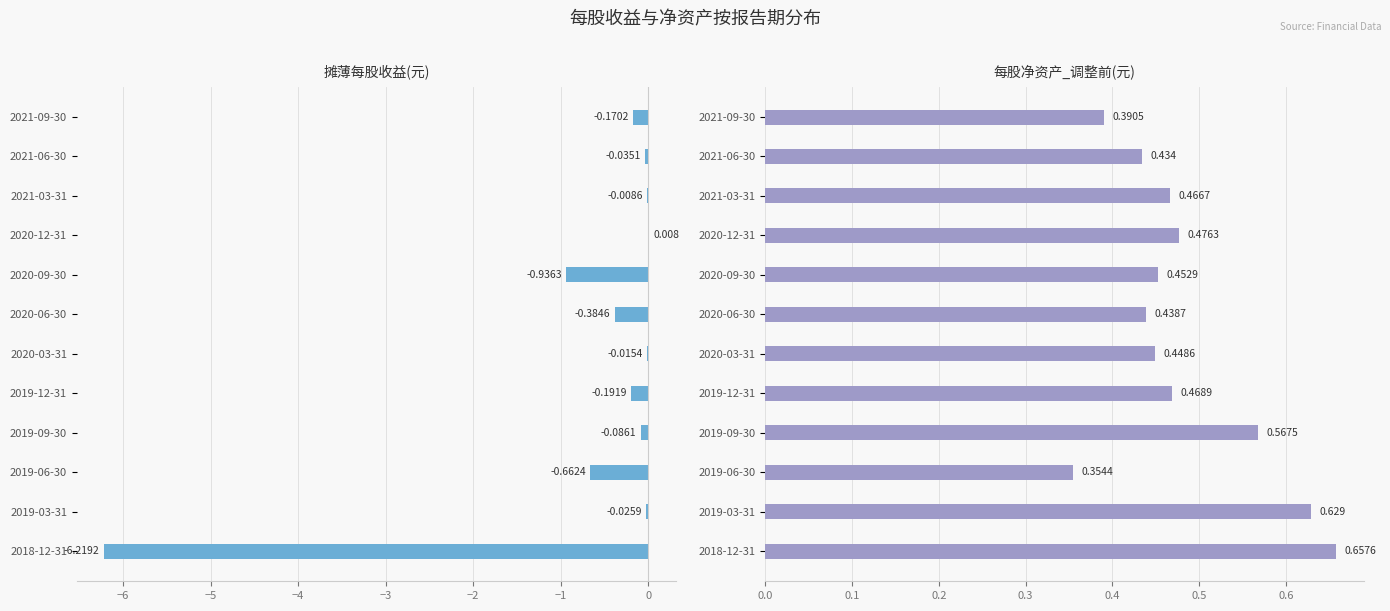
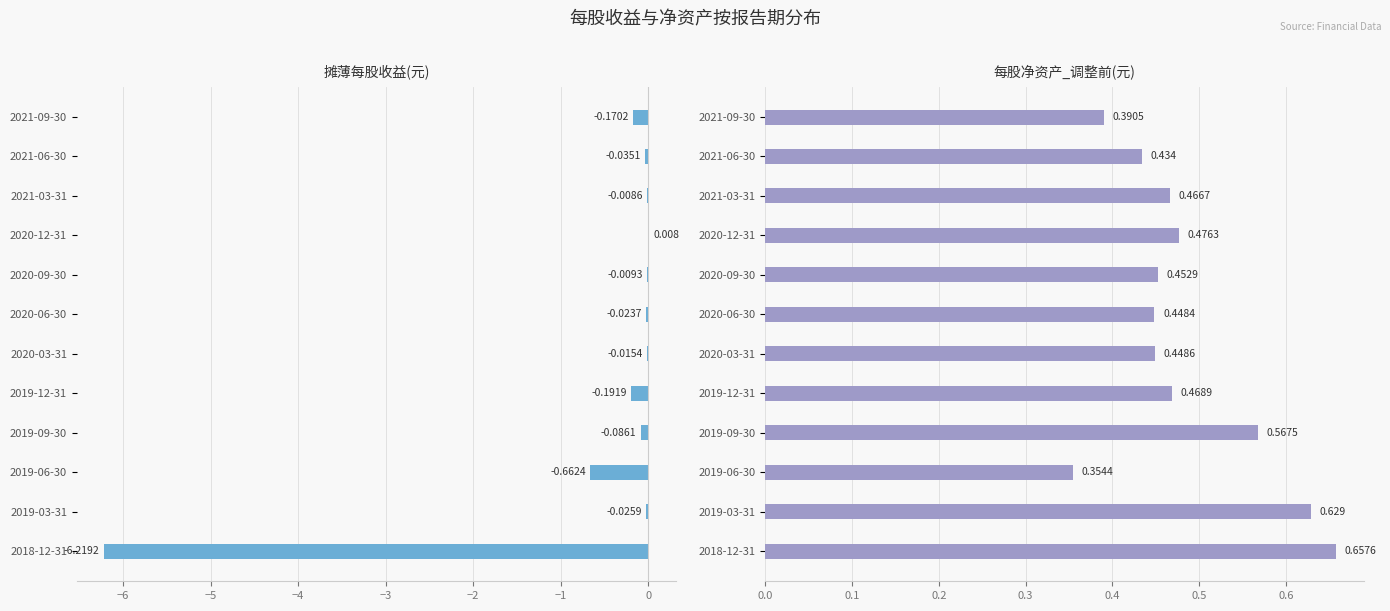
摊薄每股收益(元), 2020-09-30: -0.9363 -> -0.0093
摊薄每股收益(元), 2020-06-30: -0.3846 -> -0.0237
每股净资产_调整前(元), 2020-06-30: 0.4387 -> 0.4484
